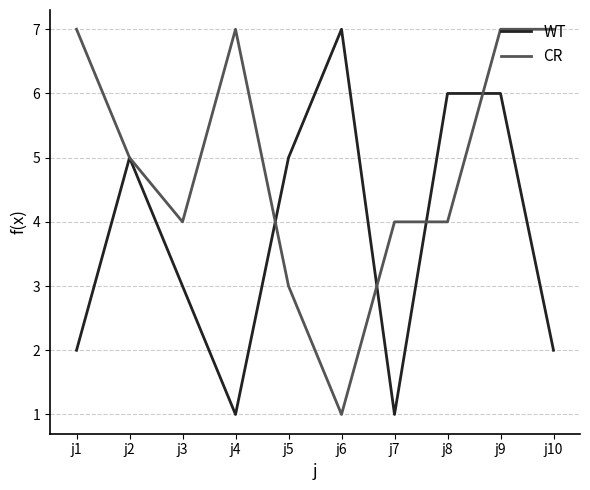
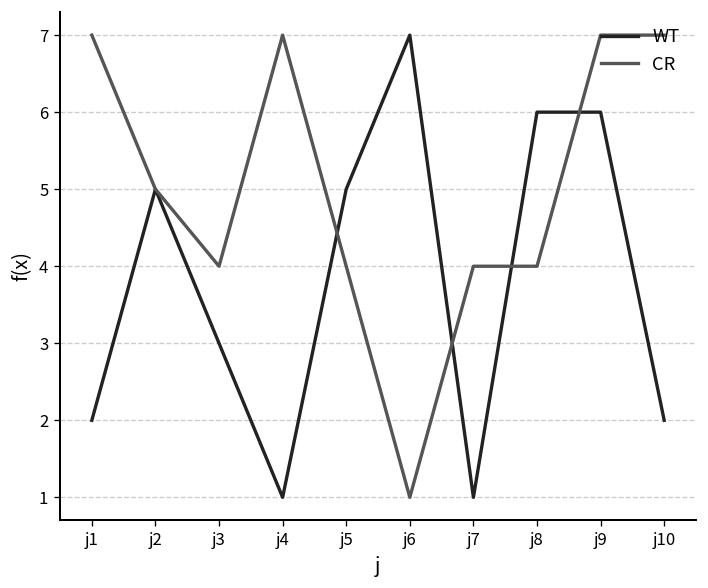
CR, j5: 3 -> 4
